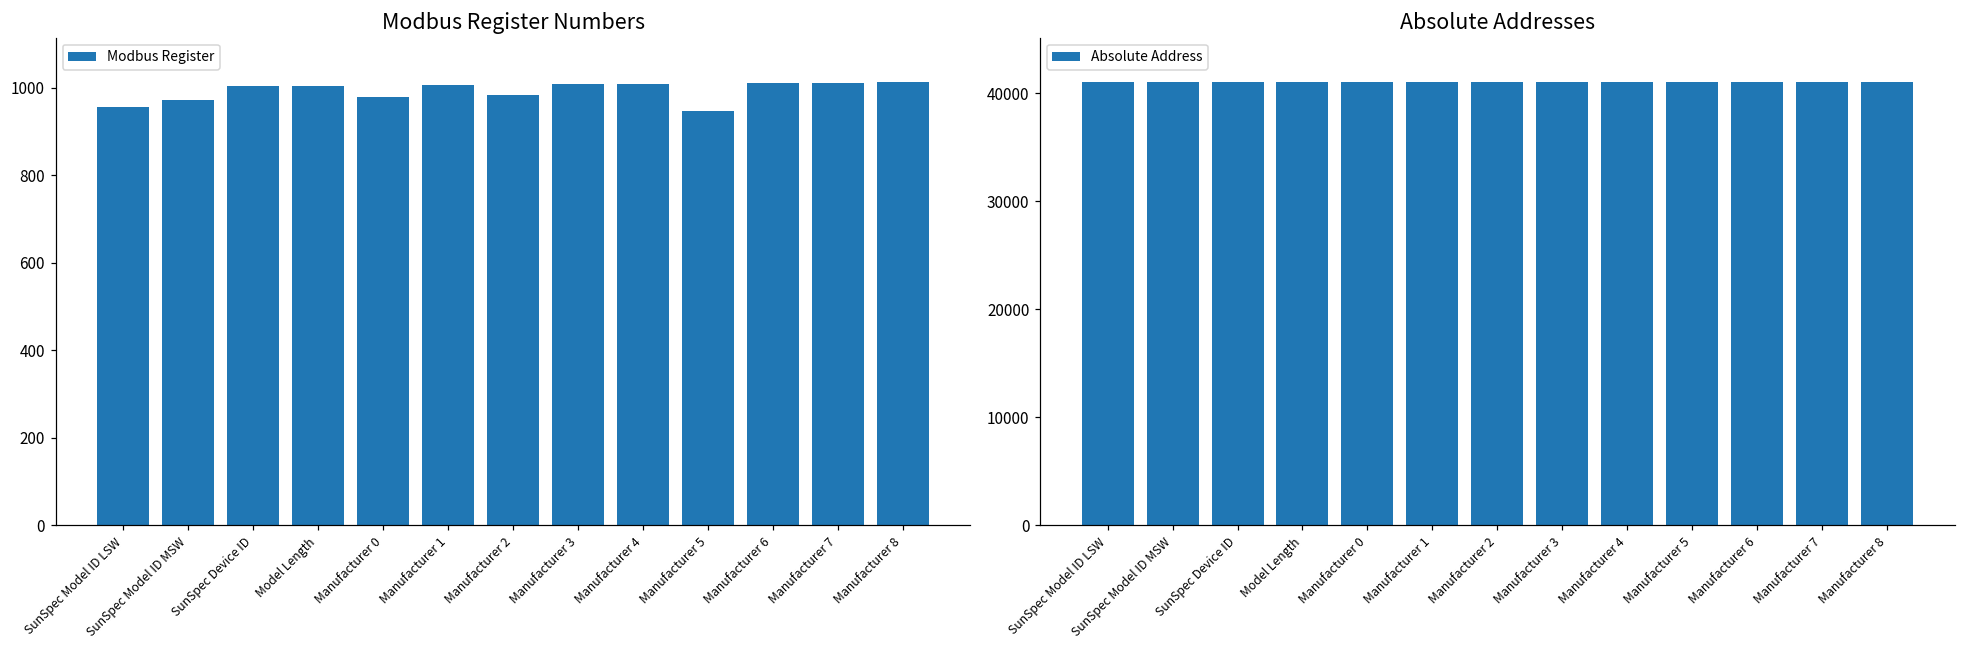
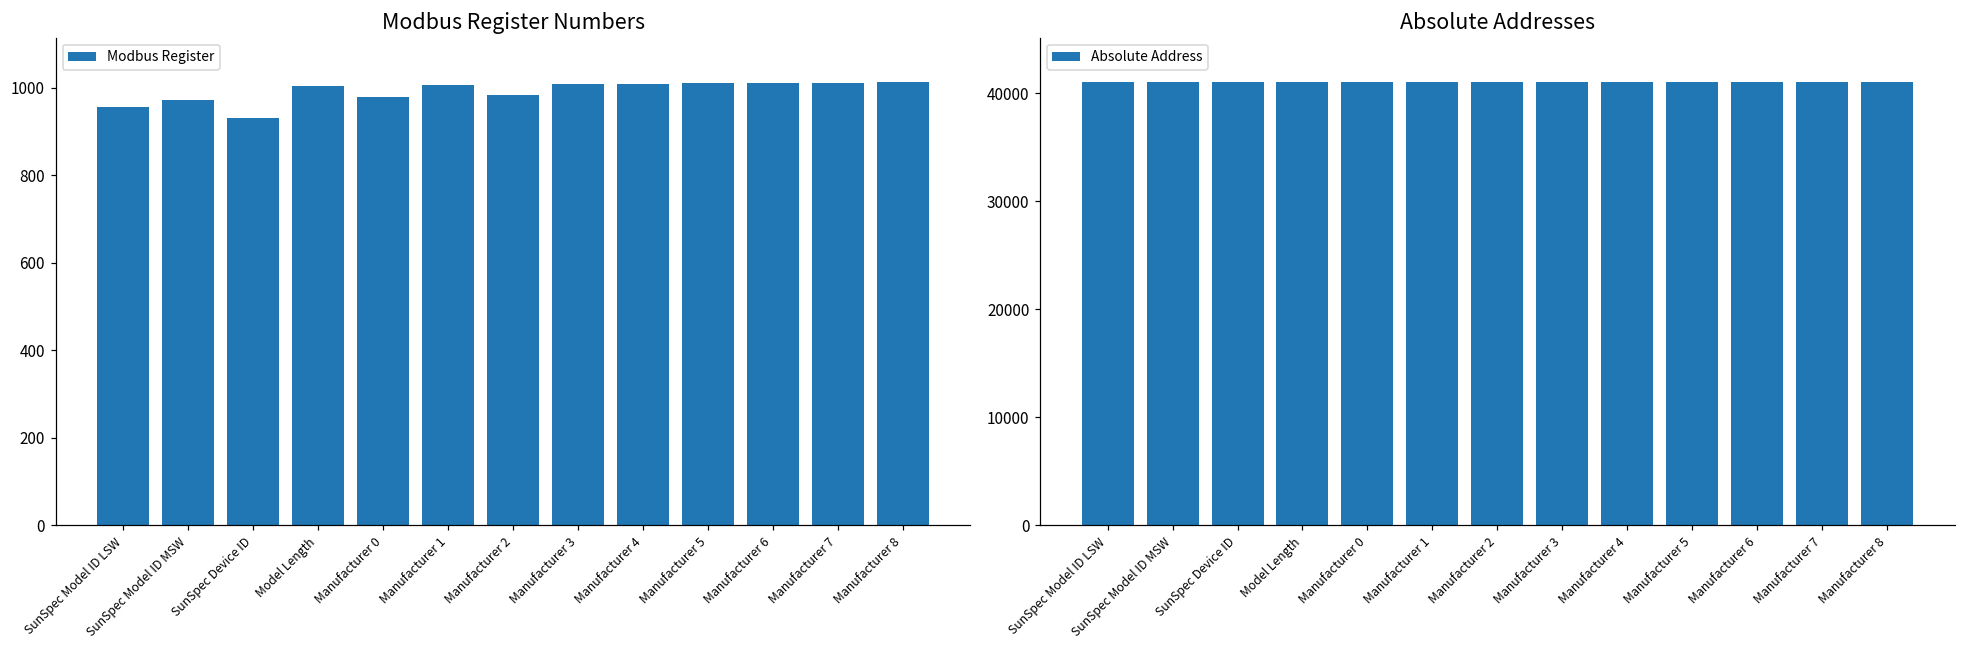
Modbus Register Numbers, SunSpec Device ID: 1000 -> 930
Modbus Register Numbers, Manufacturer 5: 950 -> 1010
